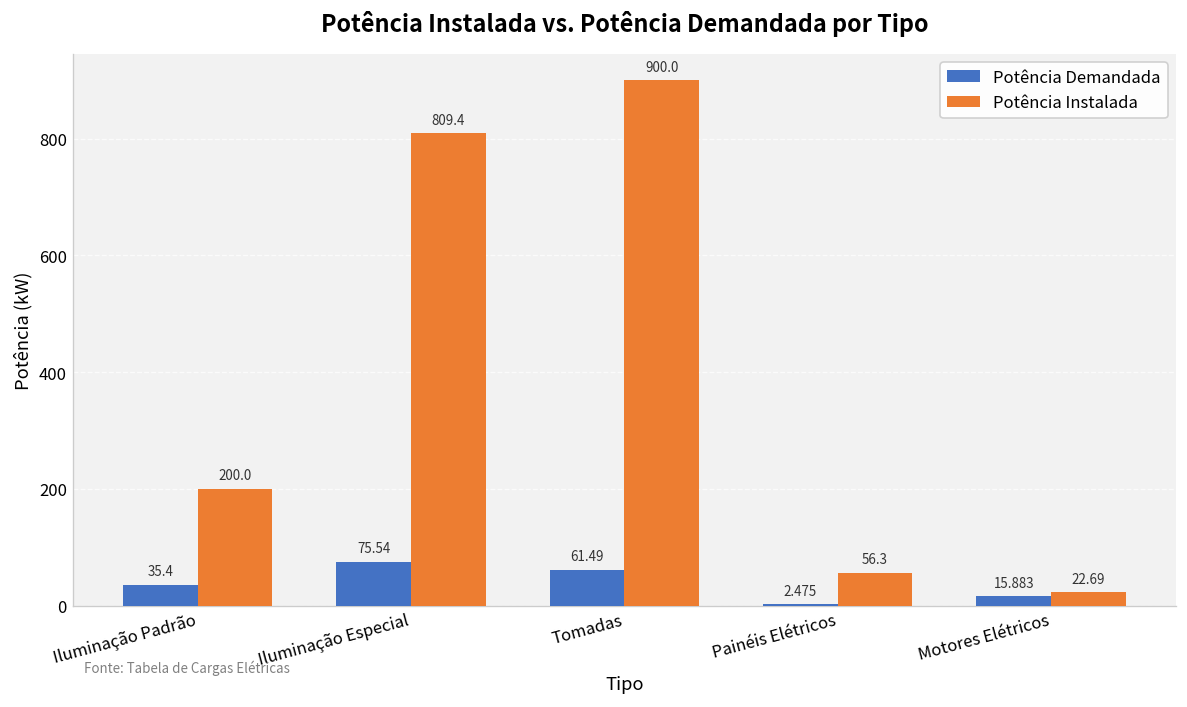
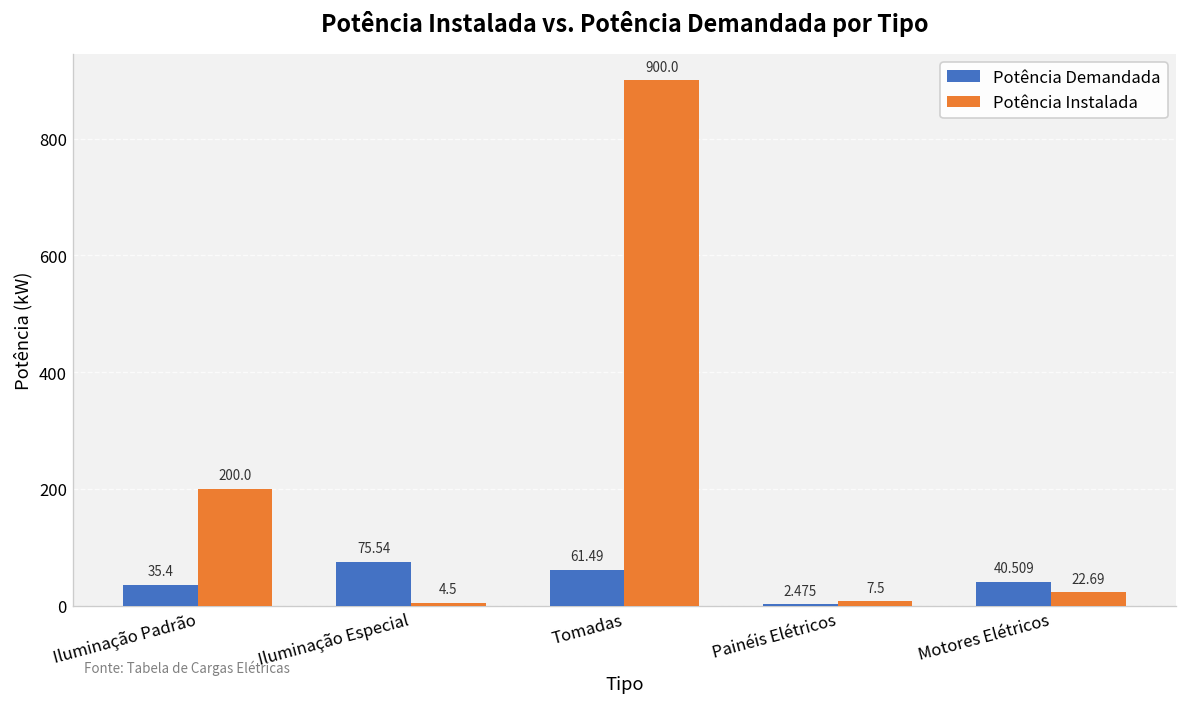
Potência Instalada, Iluminação Especial: 809.4 -> 4.5
Potência Instalada, Painéis Elétricos: 56.3 -> 7.5
Potência Demandada, Motores Elétricos: 15.883 -> 40.509
